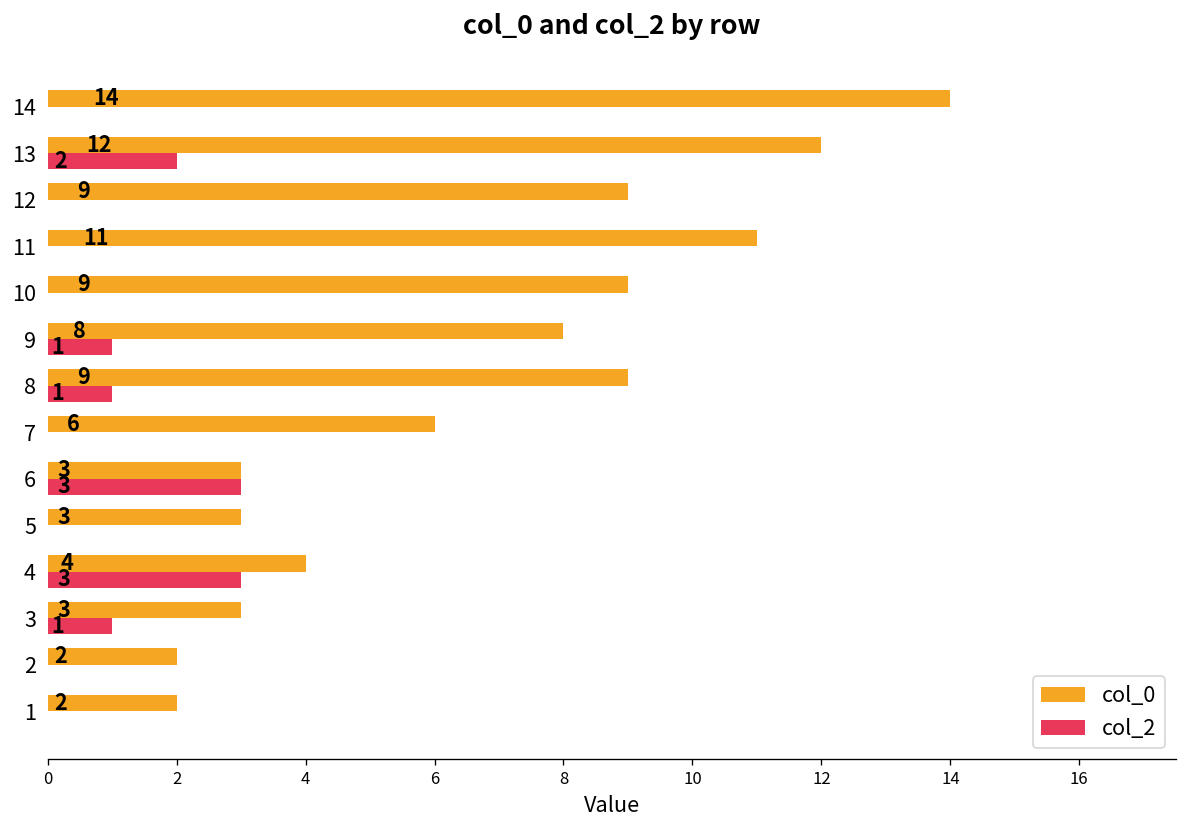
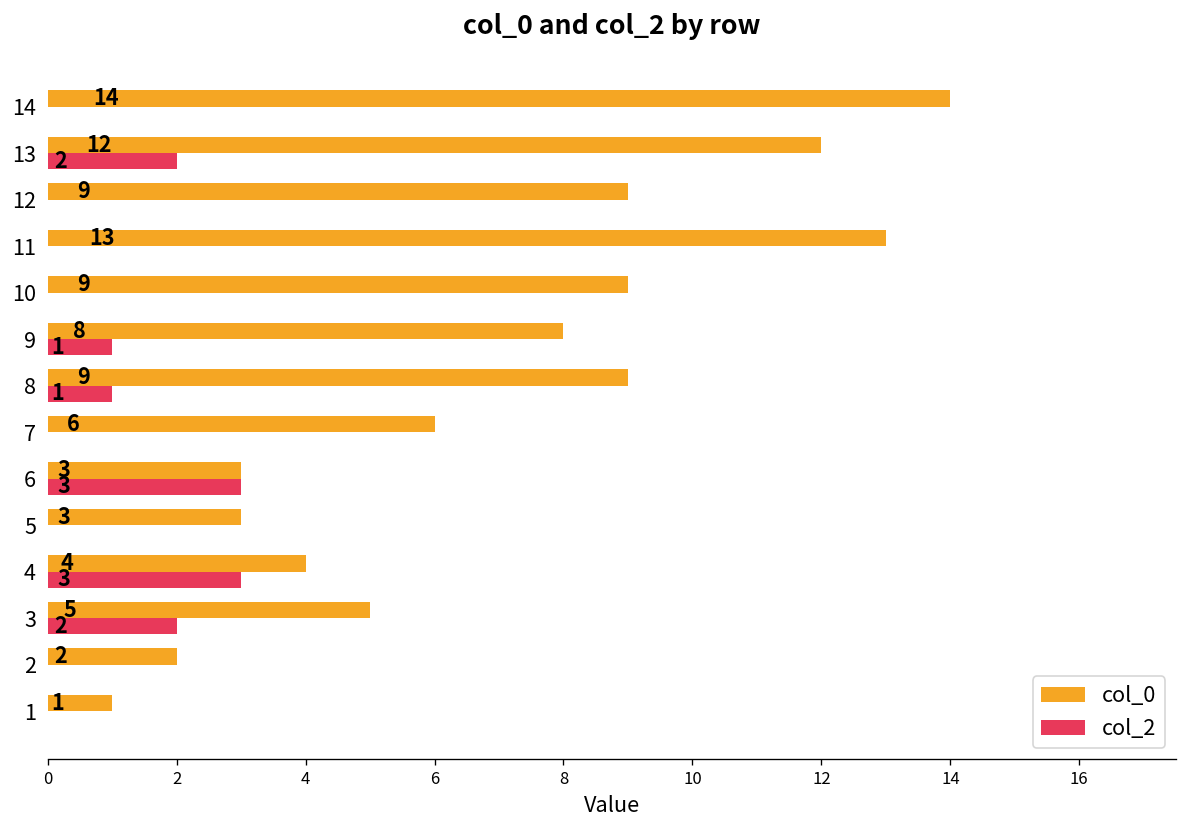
col_0, 11: 11 -> 13
col_0, 3: 3 -> 5
col_2, 3: 1 -> 2
col_0, 1: 2 -> 1
